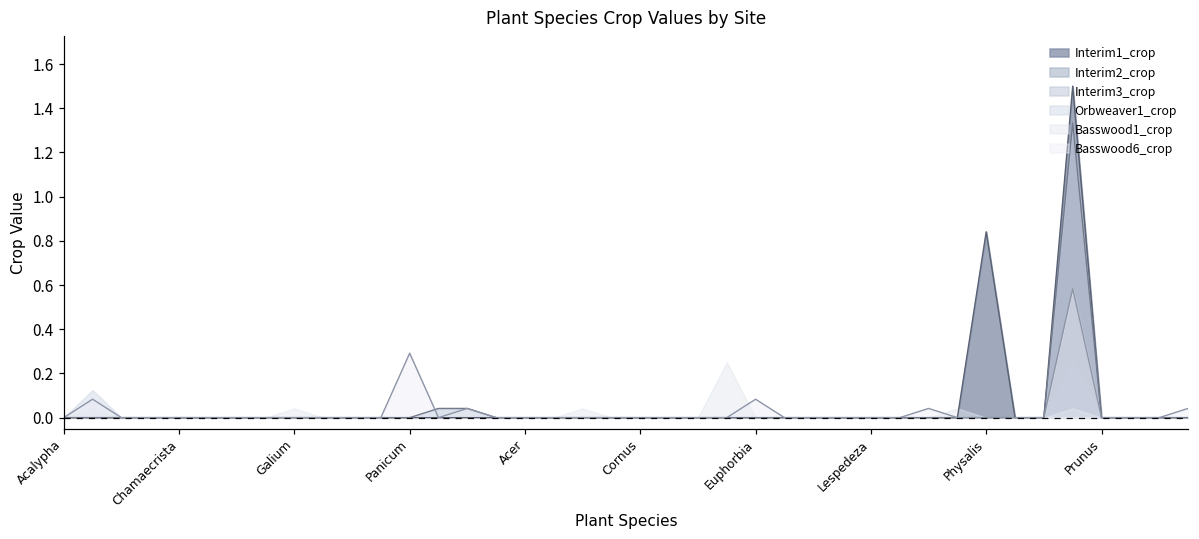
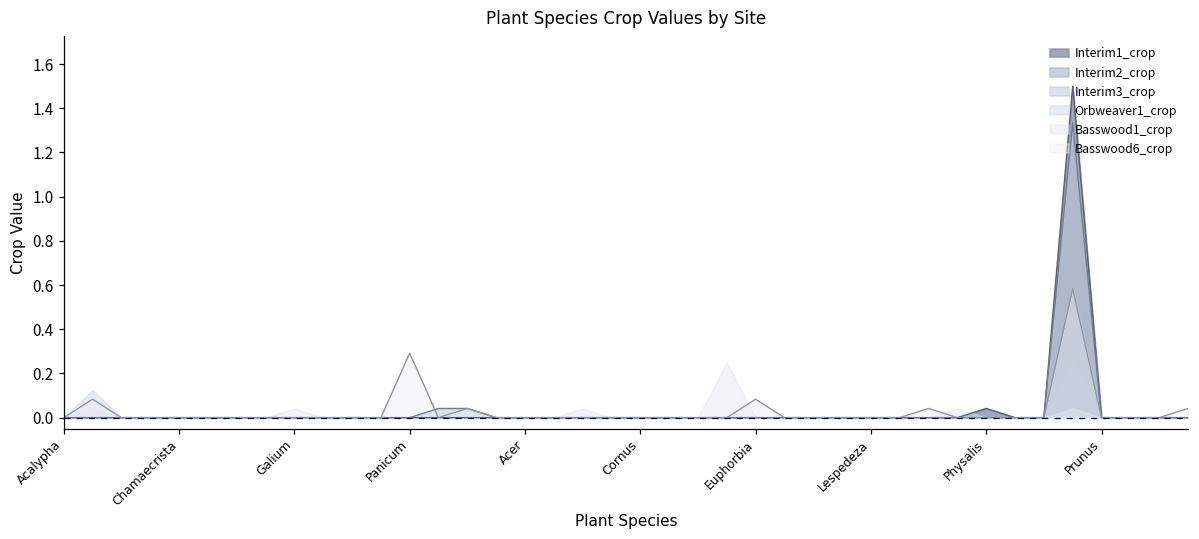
Interim1_crop, Physalis: 0.84 -> 0.04
